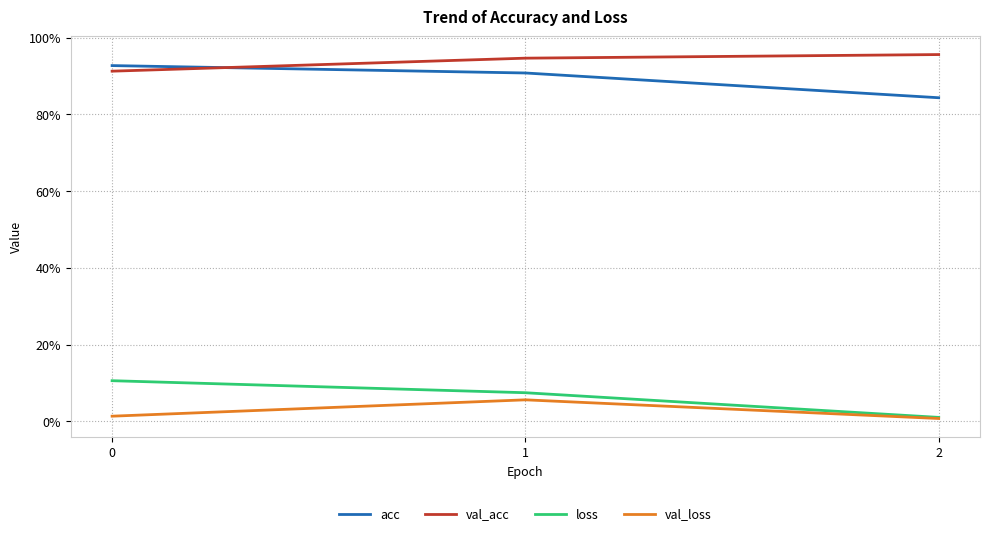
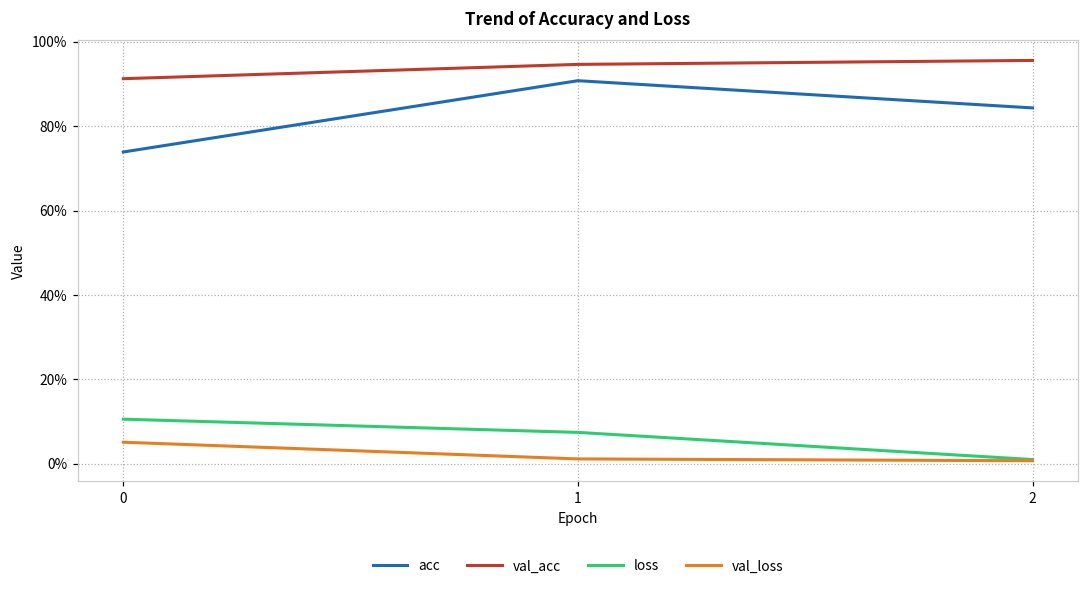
acc, 0: 93% -> 74%
val_loss, 0: 1% -> 5%
val_loss, 1: 6% -> 1%
